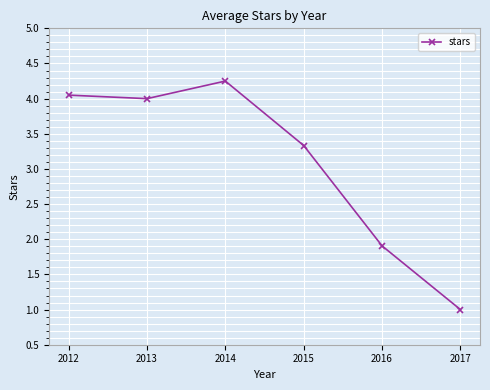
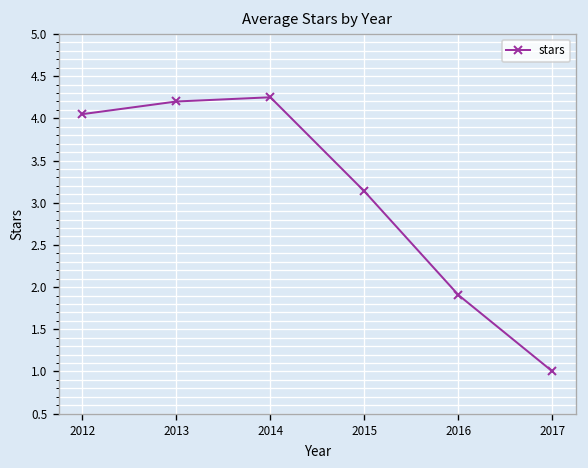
2013: 4.0 -> 4.2
2015: 3.3 -> 3.1
